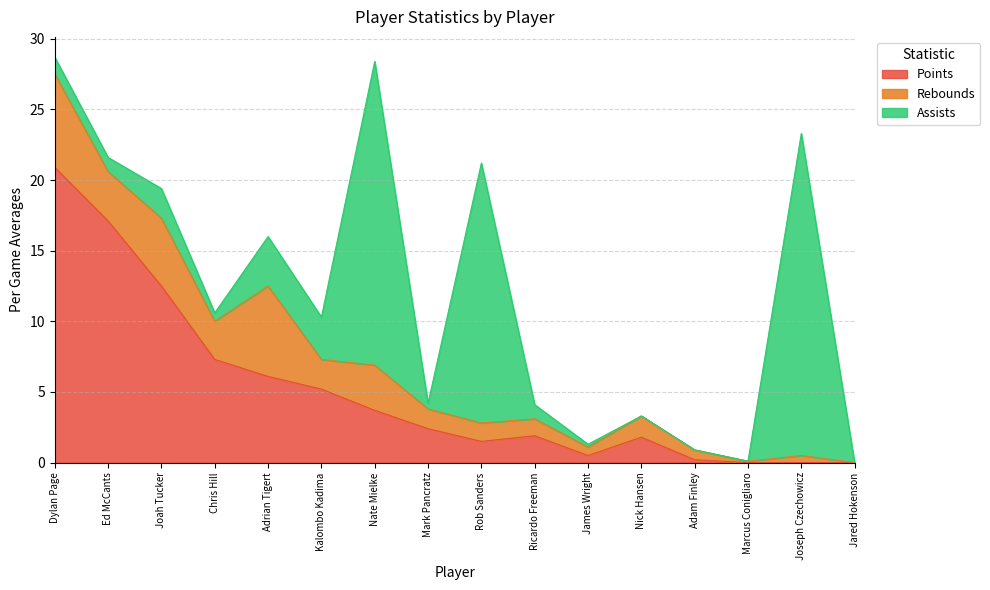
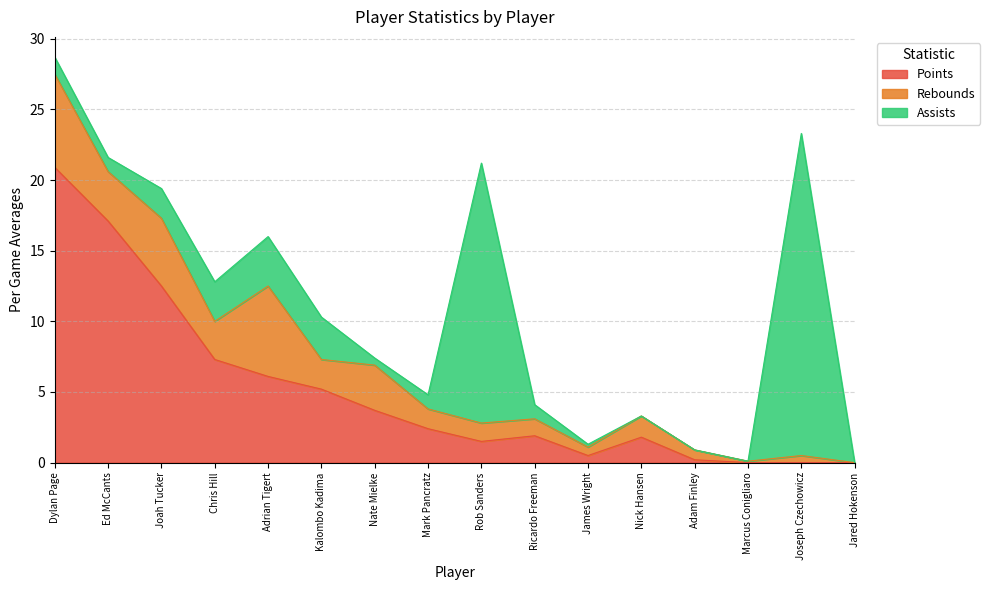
Assists, Chris Hill: 0.6 -> 2.8
Assists, Nate Mielke: 21.5 -> 0.5
Assists, Mark Pancratz: 0.4 -> 1.0
